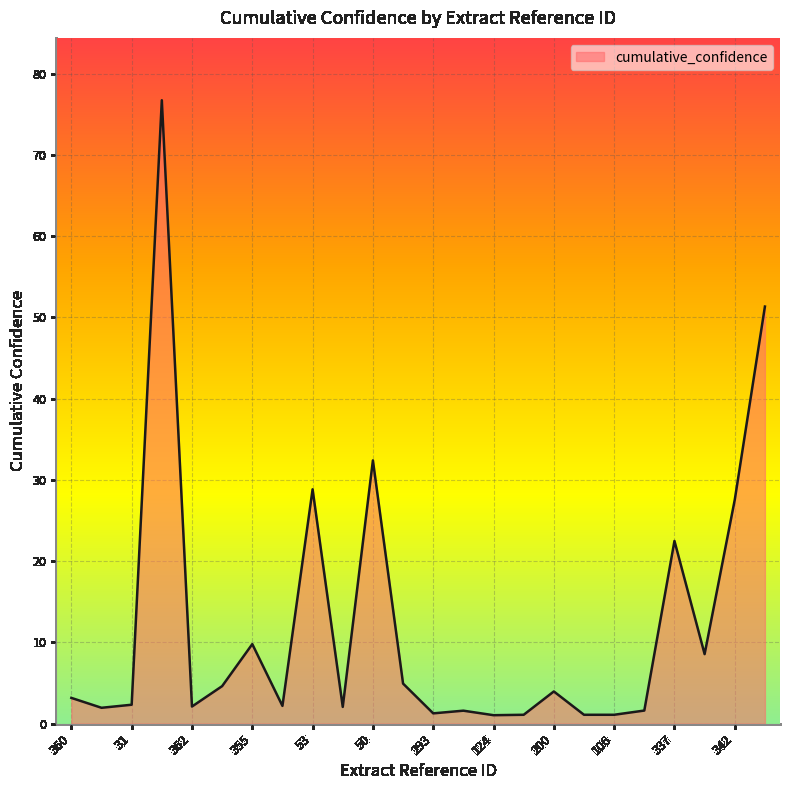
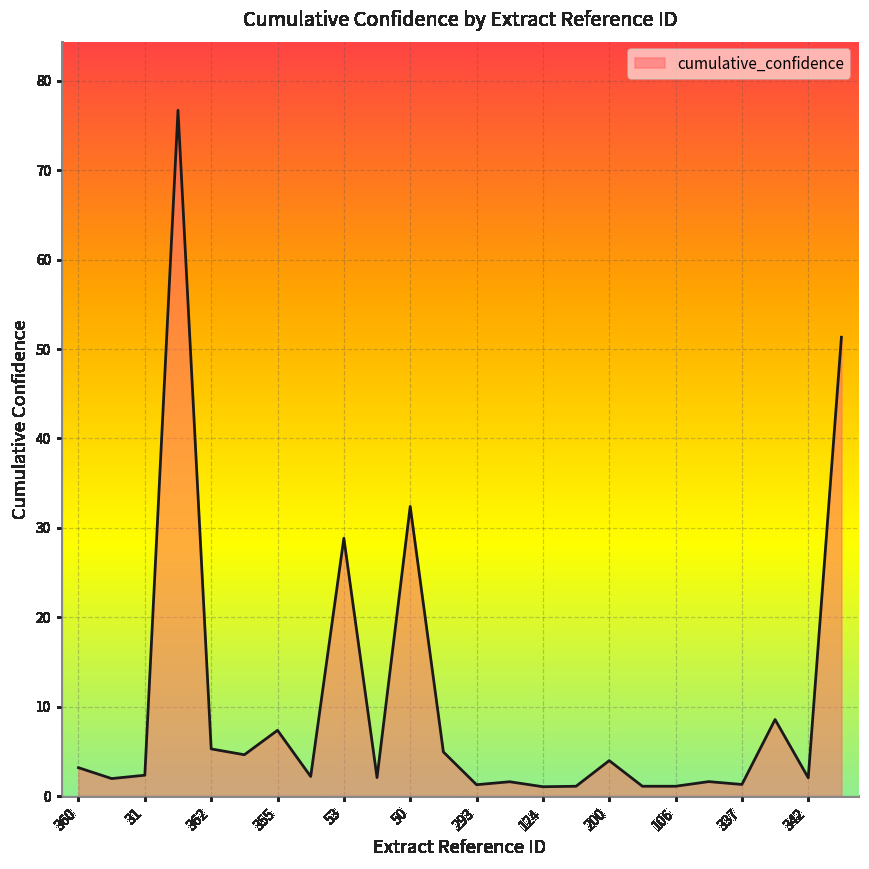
362: 2 -> 5
355: 10 -> 7
337: 22 -> 1
342: 28 -> 2
